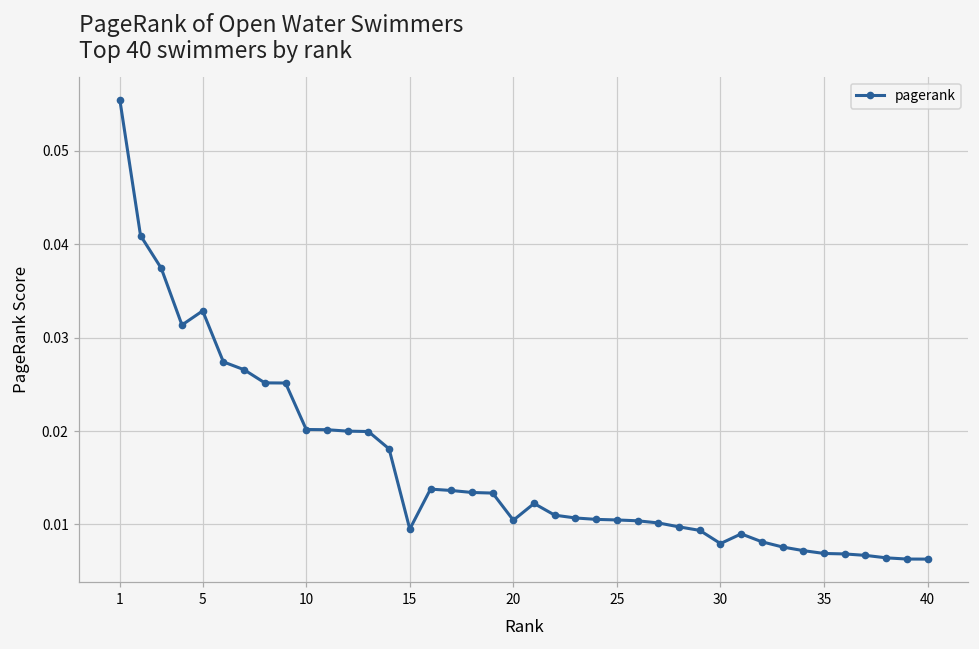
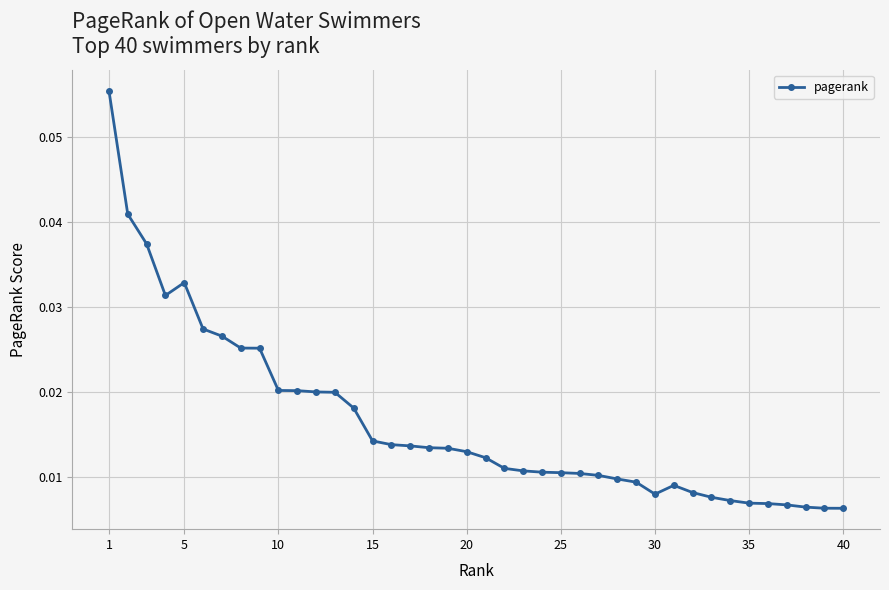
15: 0.010 -> 0.014
20: 0.010 -> 0.013
